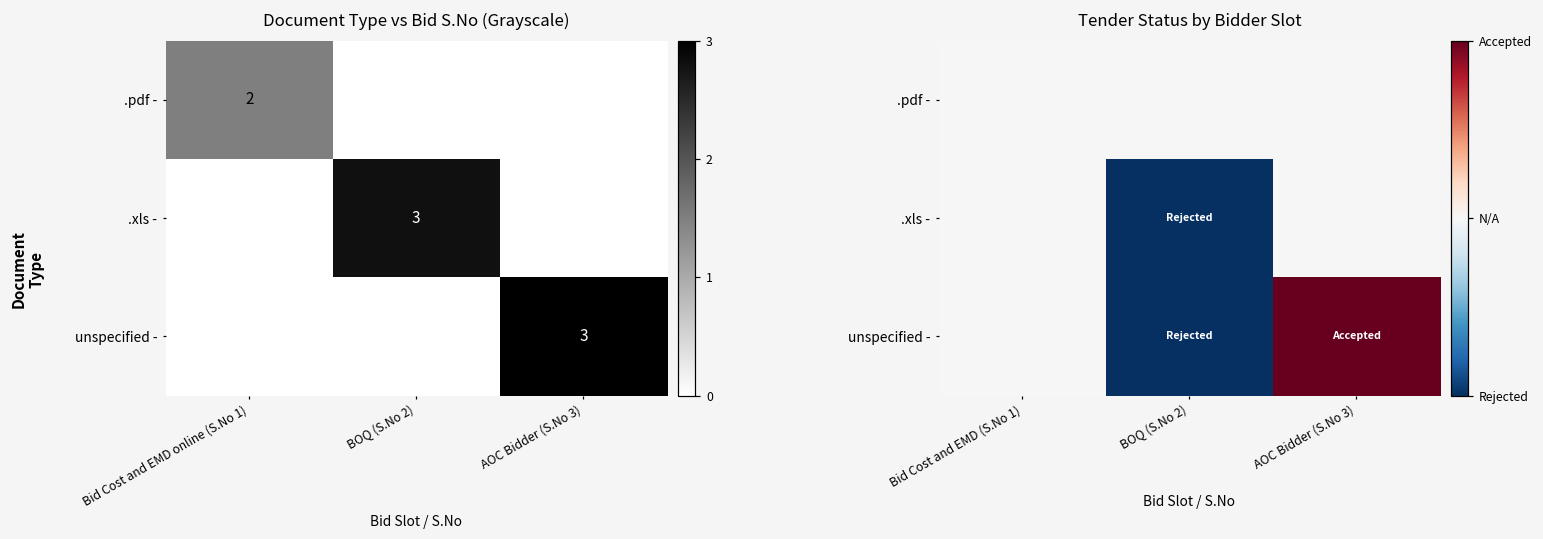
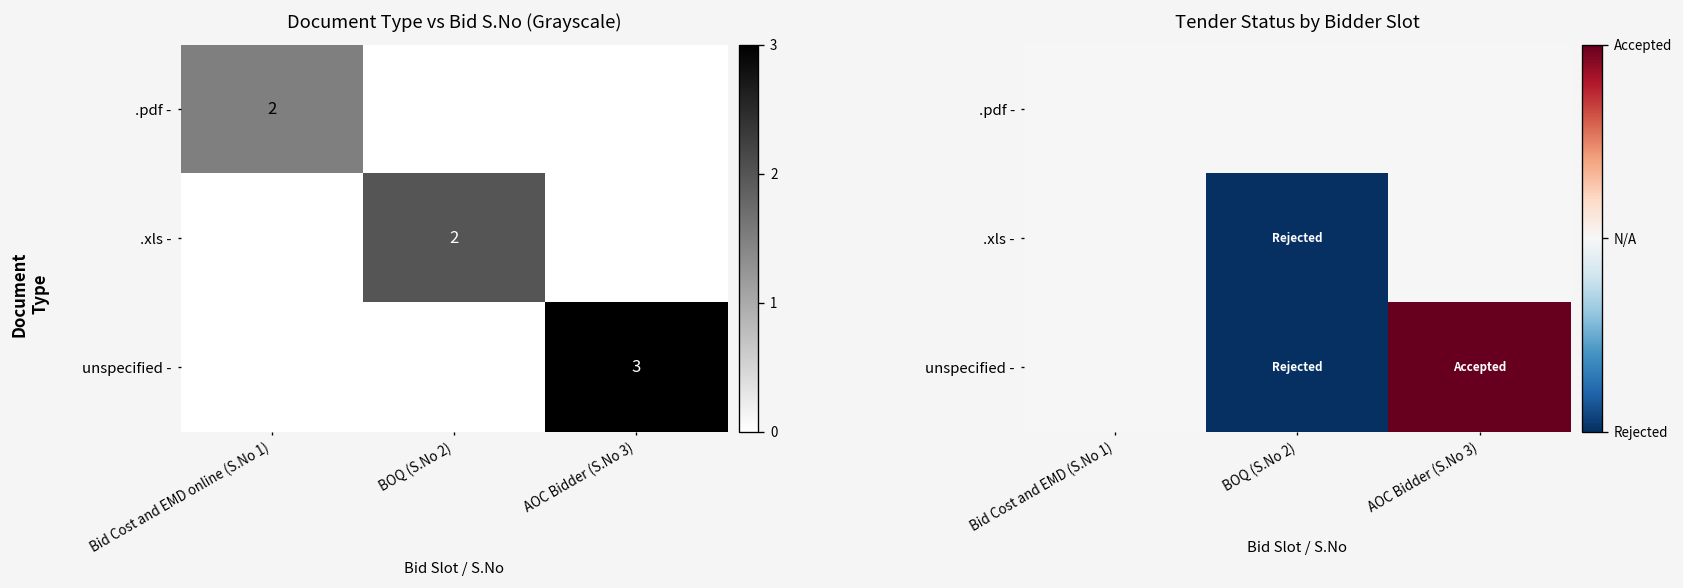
Document Type vs Bid S.No (Grayscale), .xls -, BOQ (S.No 2): 3 -> 2
